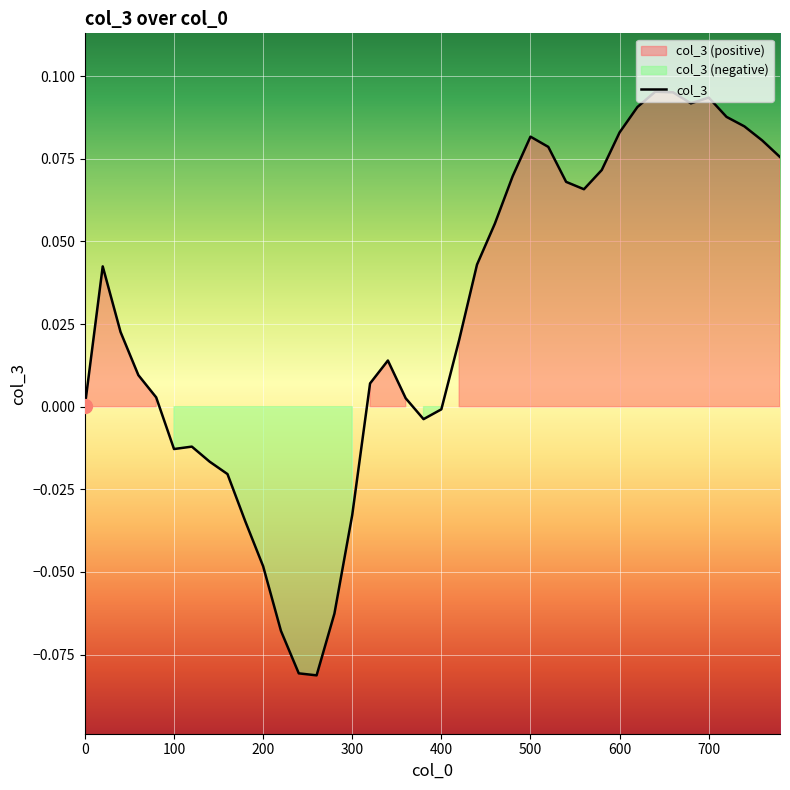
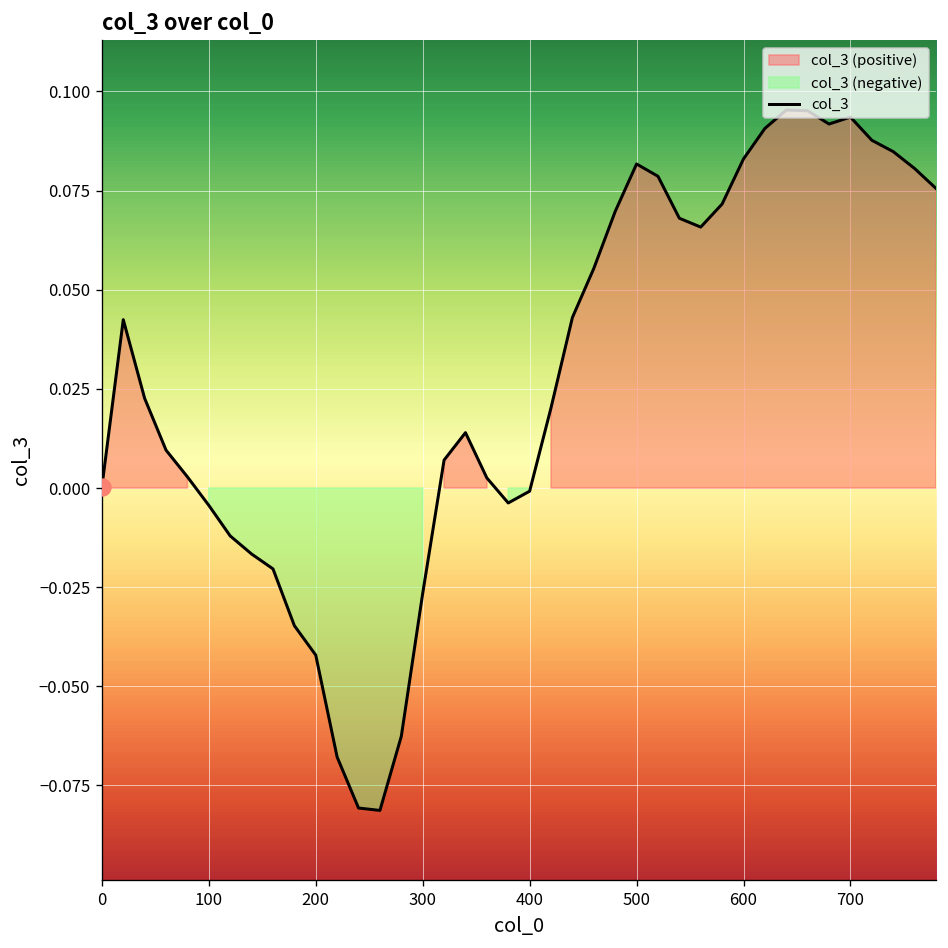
col_3, 100: -0.013 -> -0.004
col_3, 200: -0.048 -> -0.042
col_3, 300: -0.033 -> -0.027
